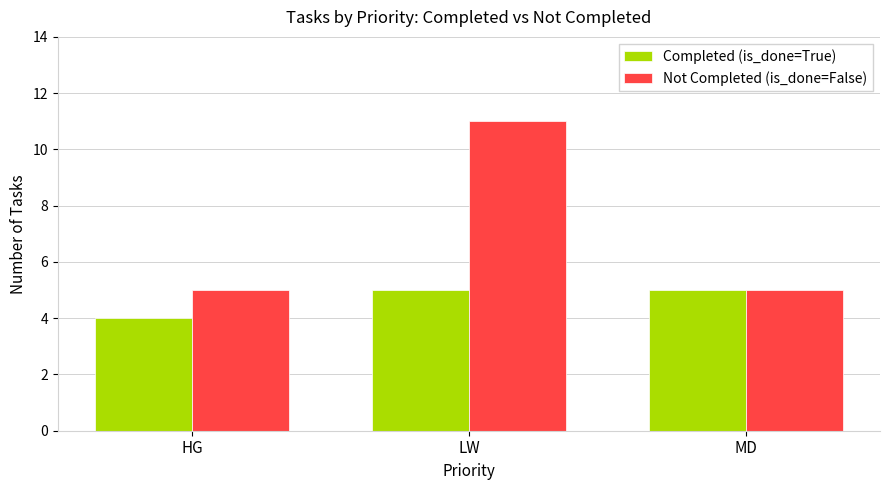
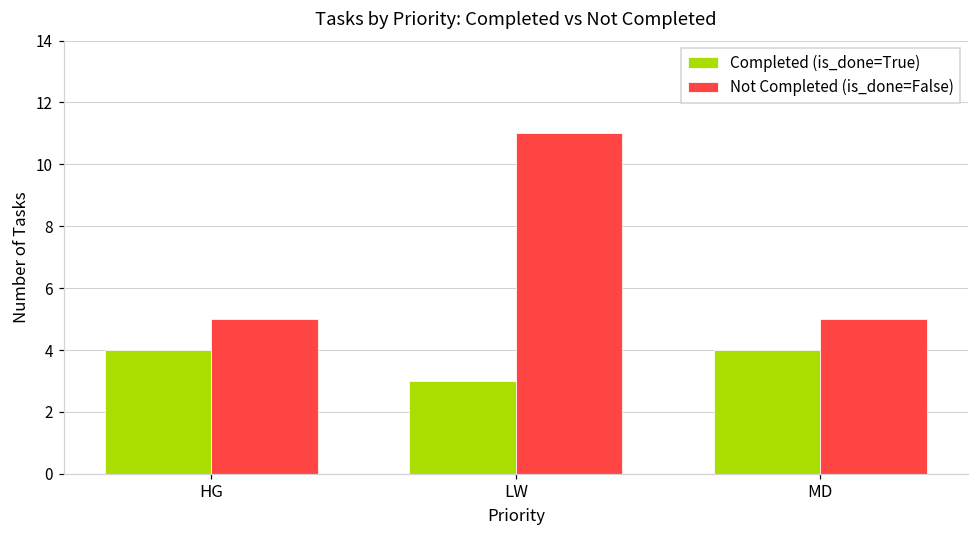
Completed (is_done=True), LW: 5 -> 3
Completed (is_done=True), MD: 5 -> 4
